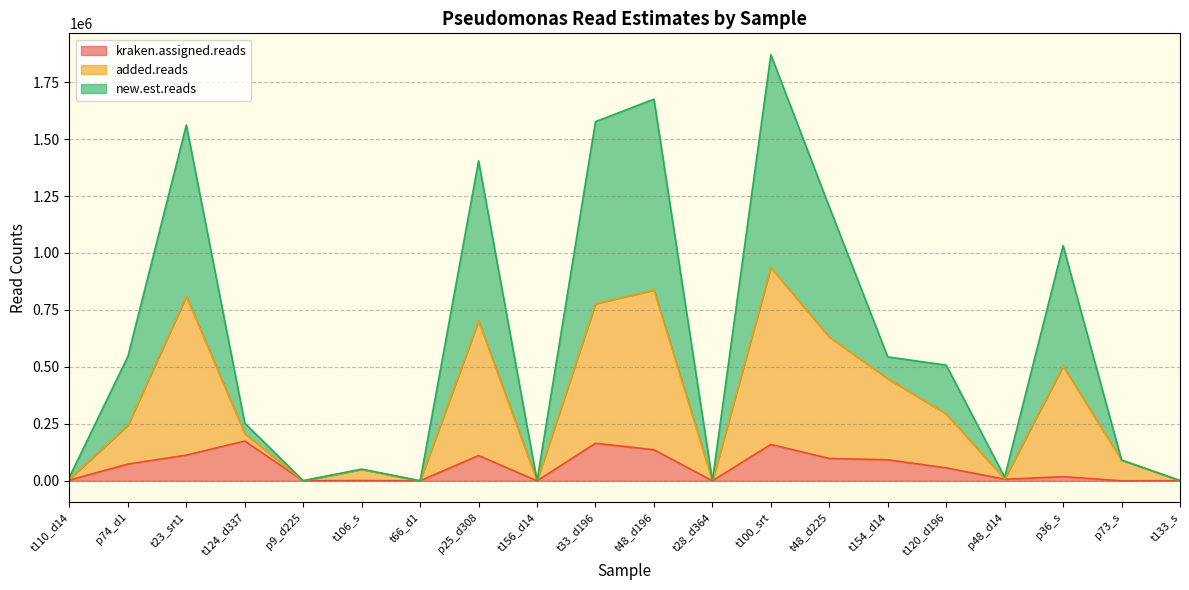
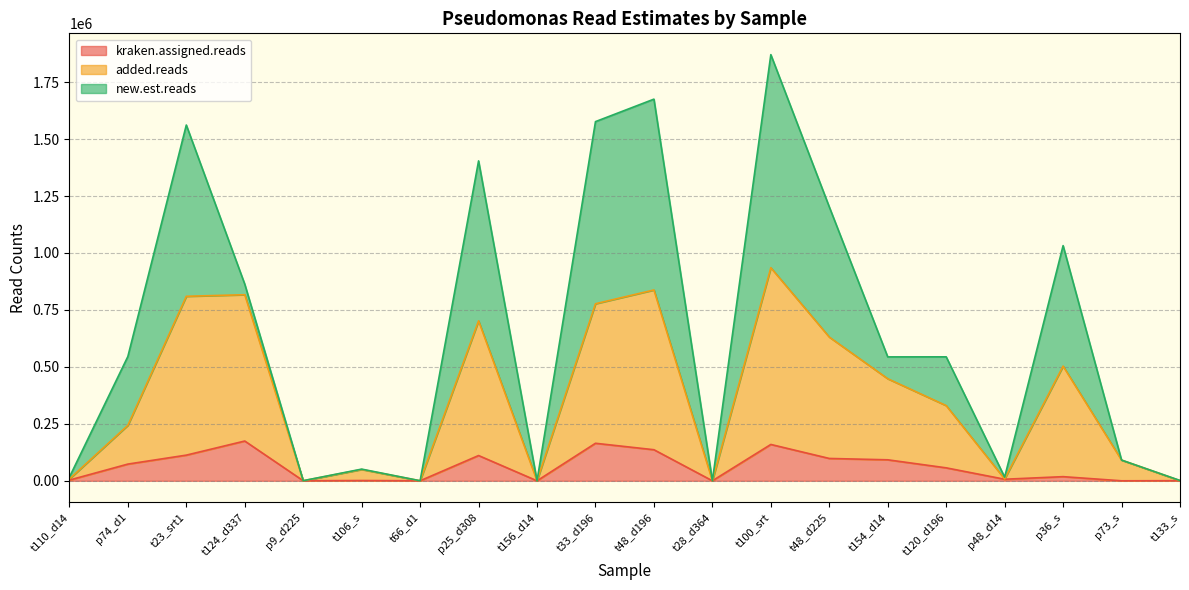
added.reads, t124_d337: 30000 -> 640000
added.reads, t120_d196: 240000 -> 270000
